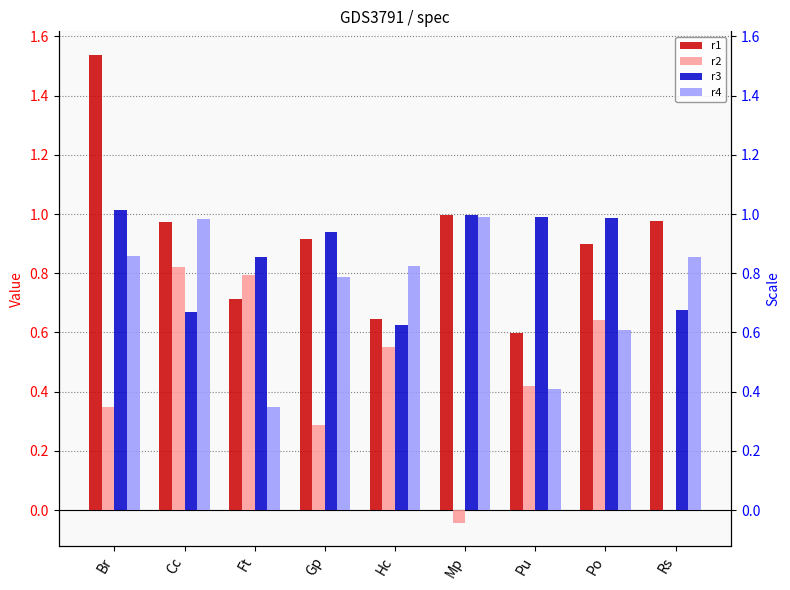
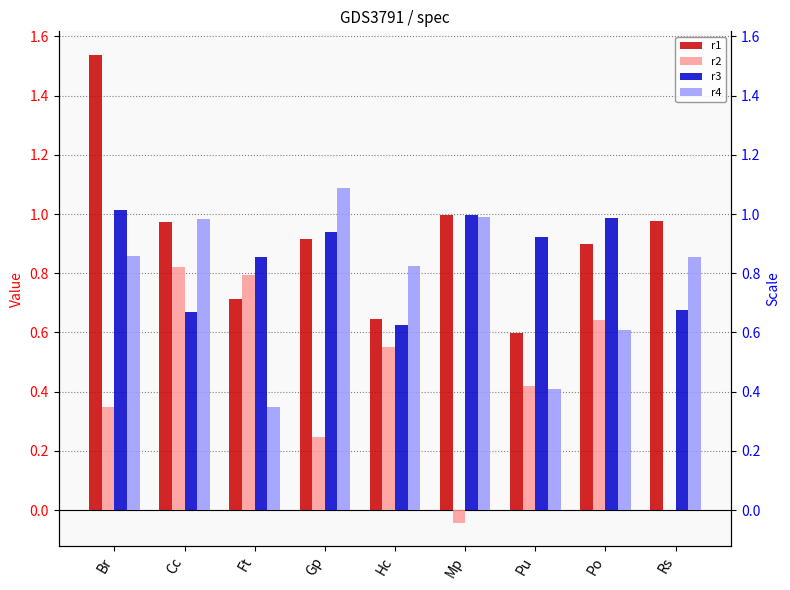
r2, Gp: 0.29 -> 0.25
r4, Gp: 0.79 -> 1.09
r3, Pu: 0.99 -> 0.92
